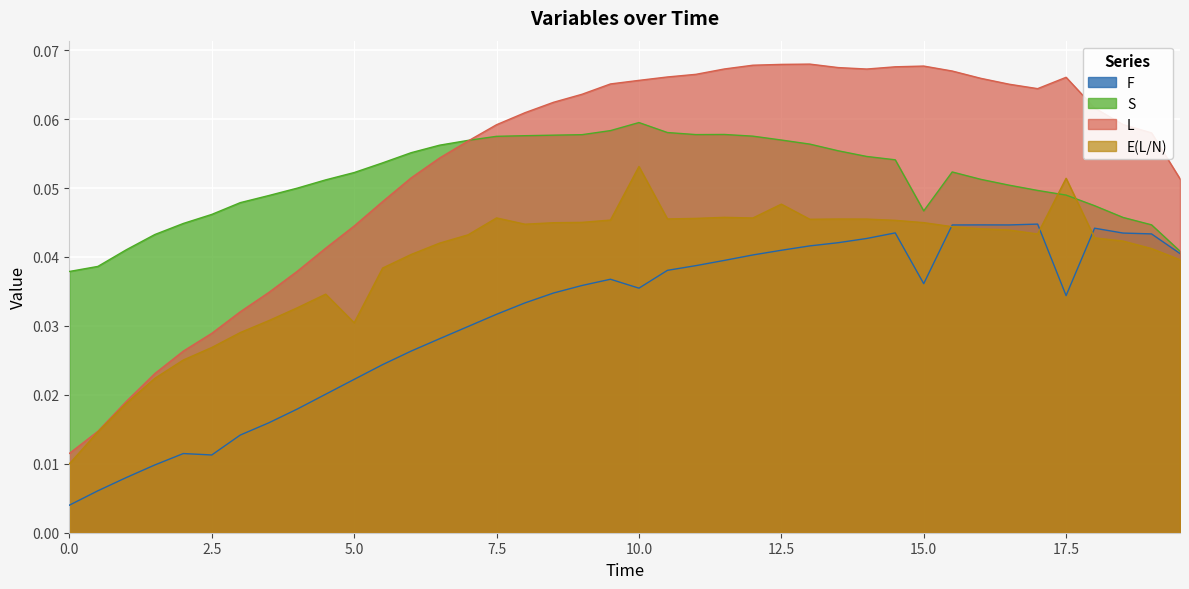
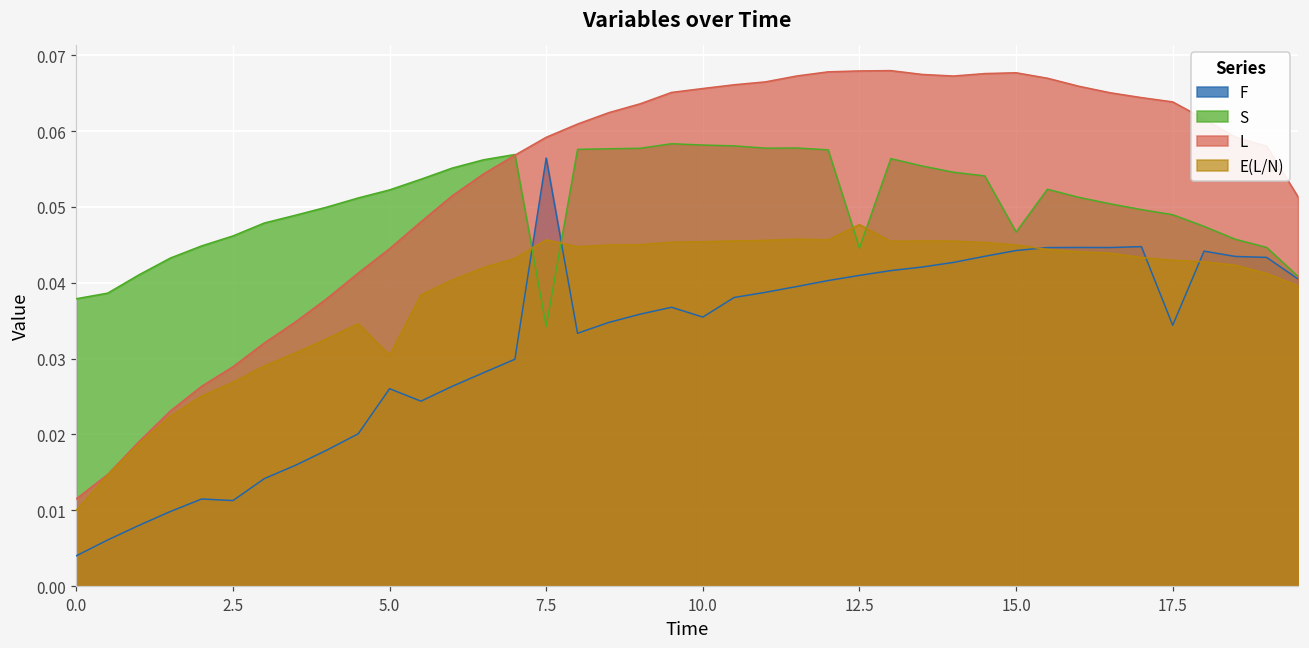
F, 5.0: 0.022 -> 0.026
F, 7.5: 0.032 -> 0.056
S, 7.5: 0.057 -> 0.034
S, 10.0: 0.059 -> 0.058
E(L/N), 10.0: 0.053 -> 0.045
S, 12.5: 0.057 -> 0.045
F, 15.0: 0.036 -> 0.044
L, 17.5: 0.066 -> 0.064
E(L/N), 17.5: 0.051 -> 0.043
